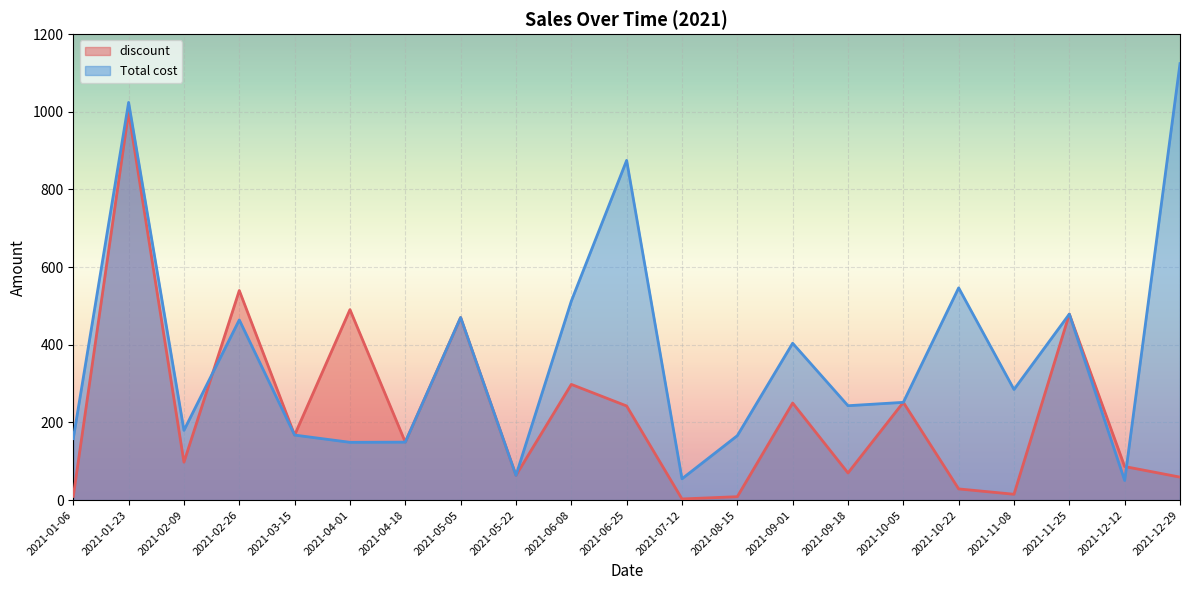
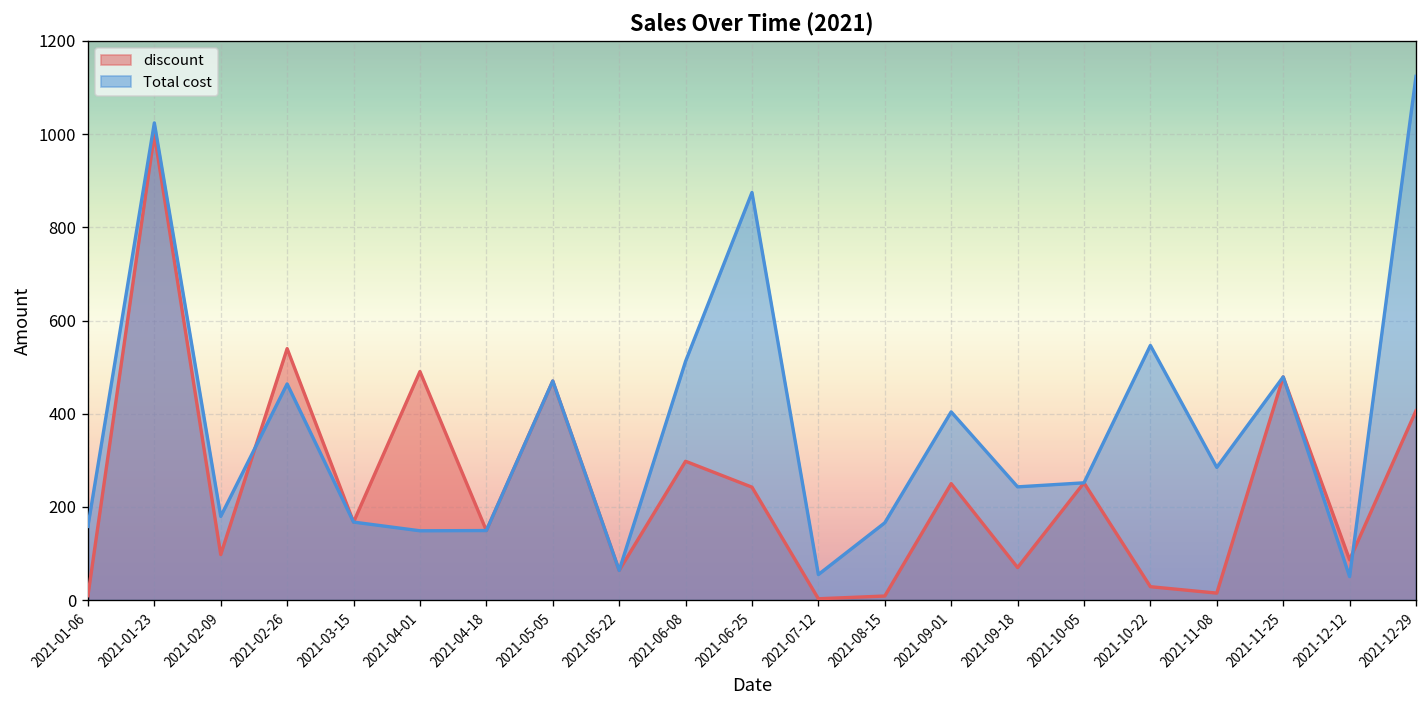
discount, 2021-12-29: 60 -> 410
